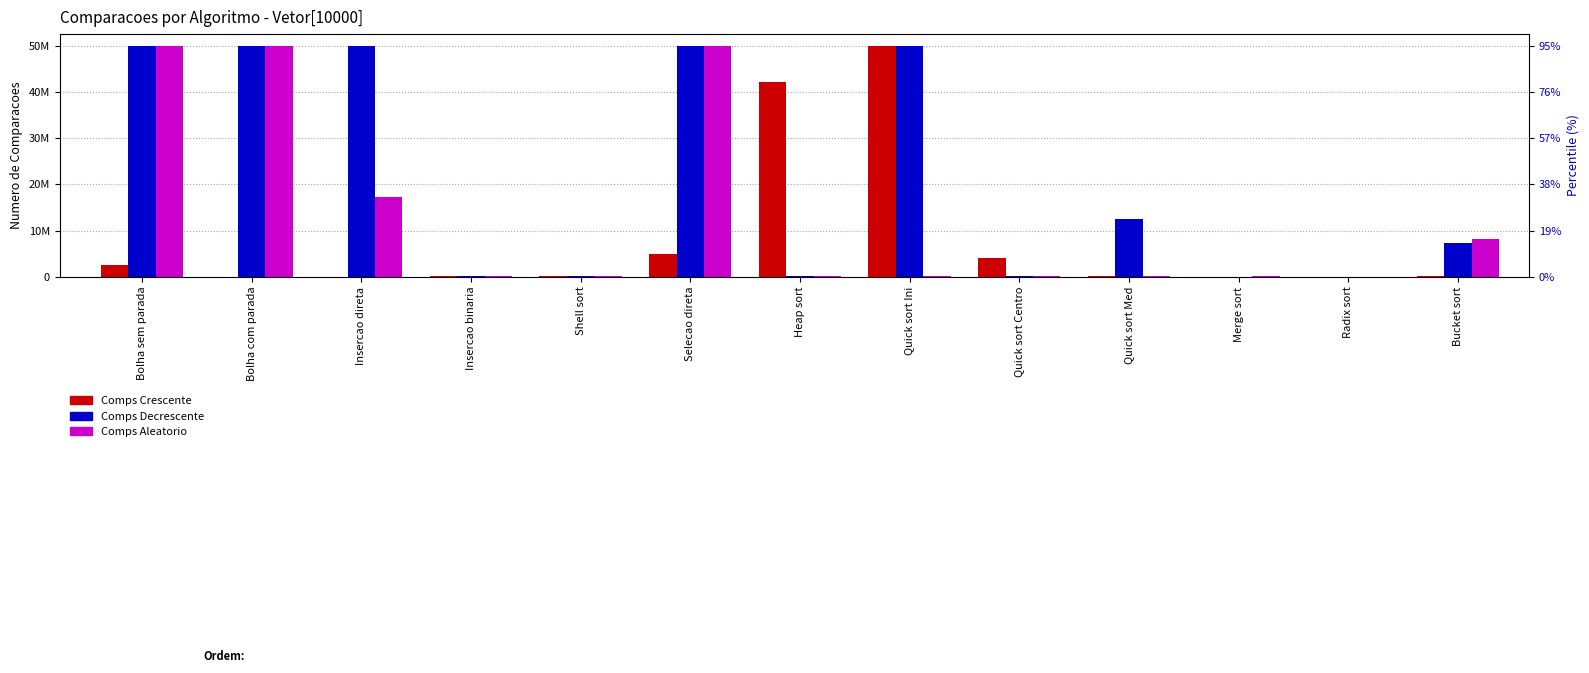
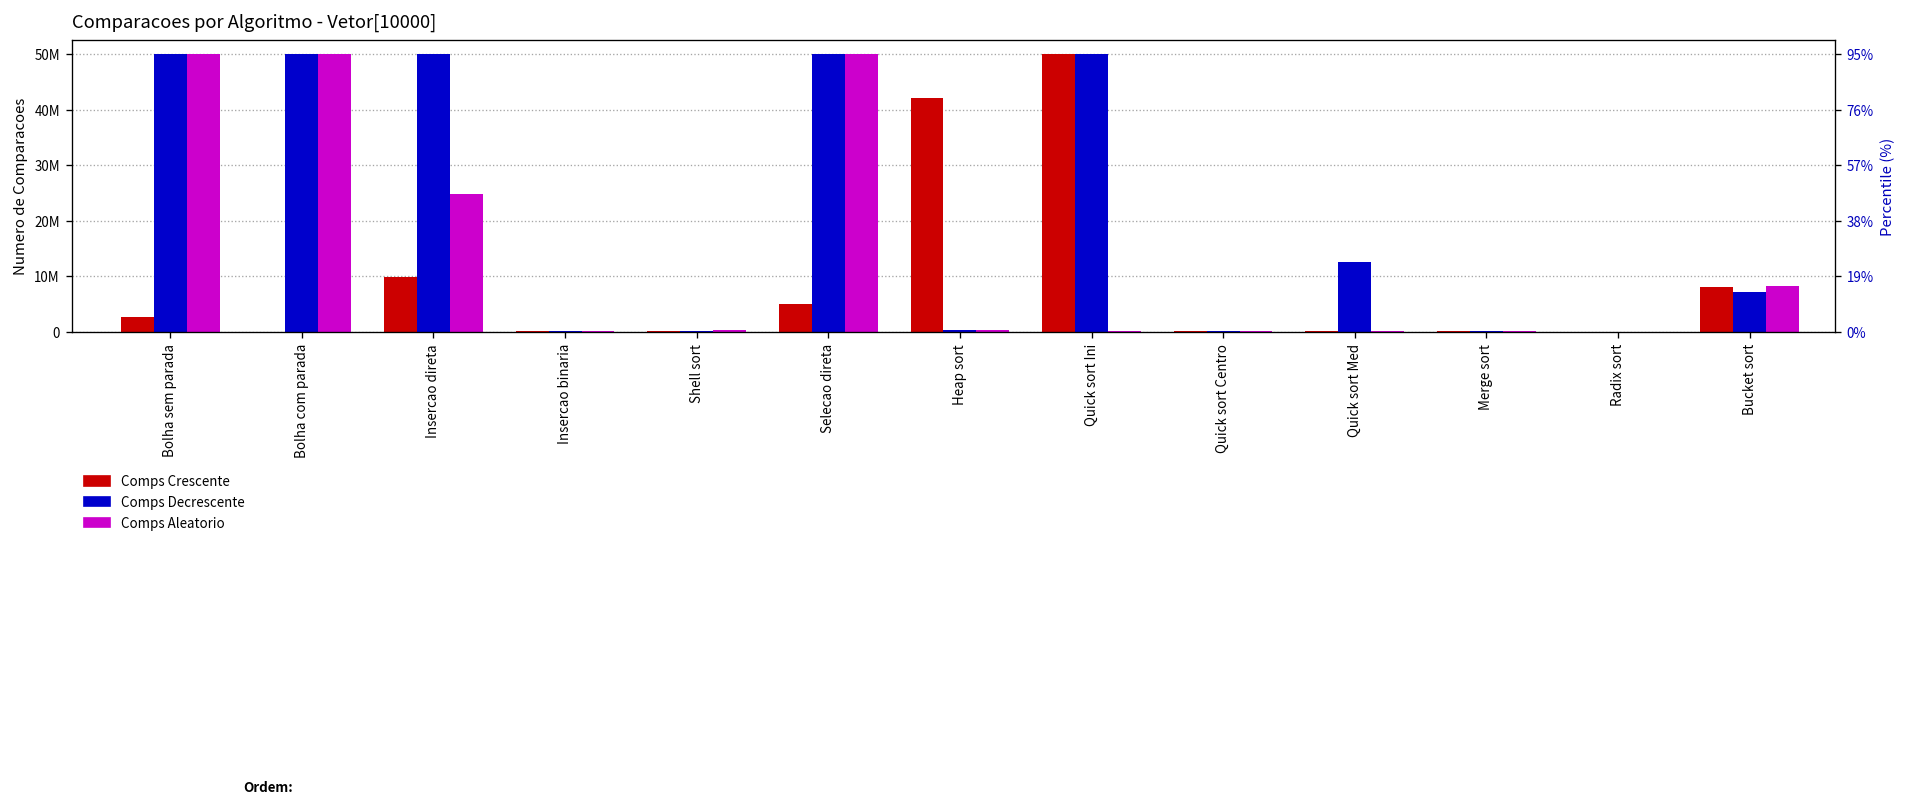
Comps Crescente, Insercao direta: 0 -> 10000000
Comps Aleatorio, Insercao direta: 17000000 -> 25000000
Comps Crescente, Quick sort Centro: 4000000 -> 0
Comps Crescente, Bucket sort: 0 -> 8000000
